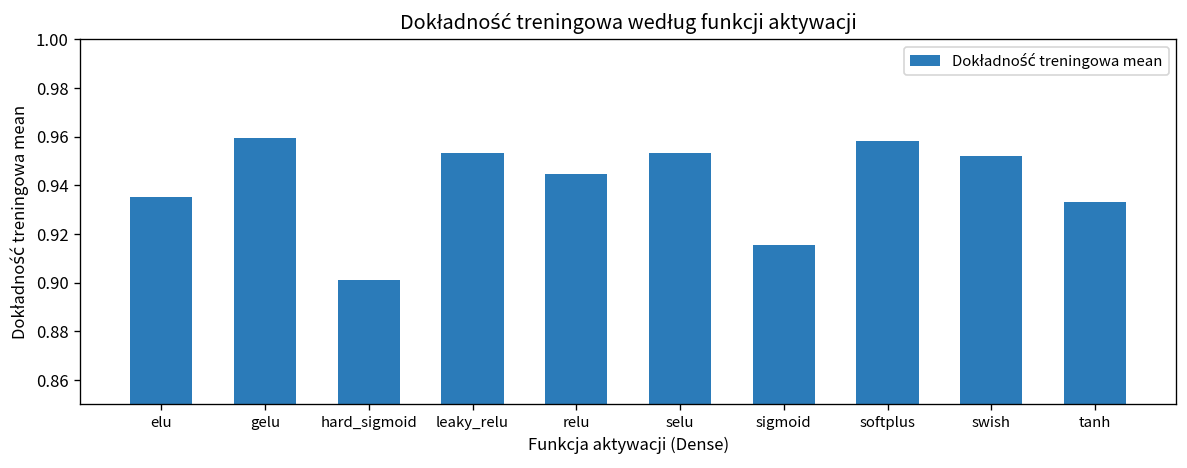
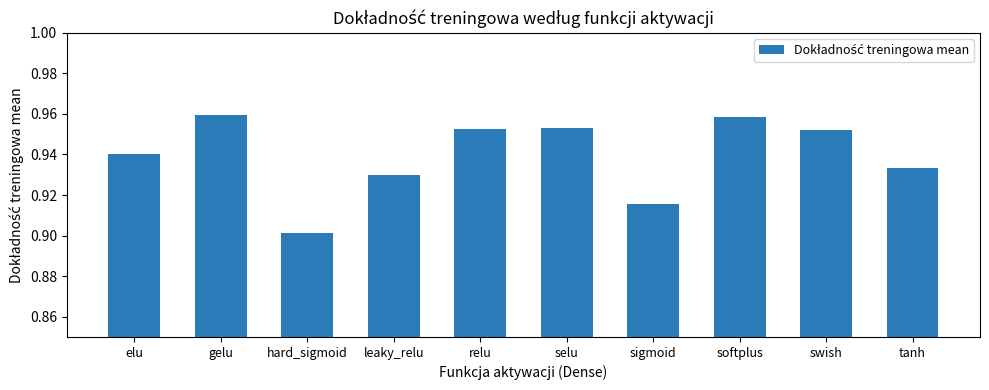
elu: 0.935 -> 0.940
leaky_relu: 0.953 -> 0.930
relu: 0.945 -> 0.953
